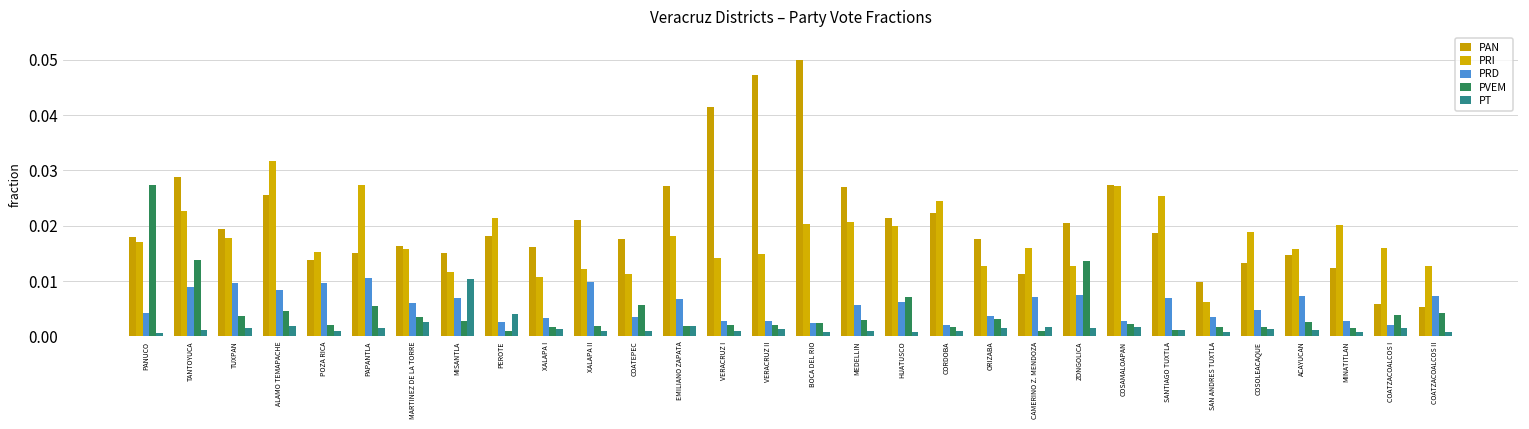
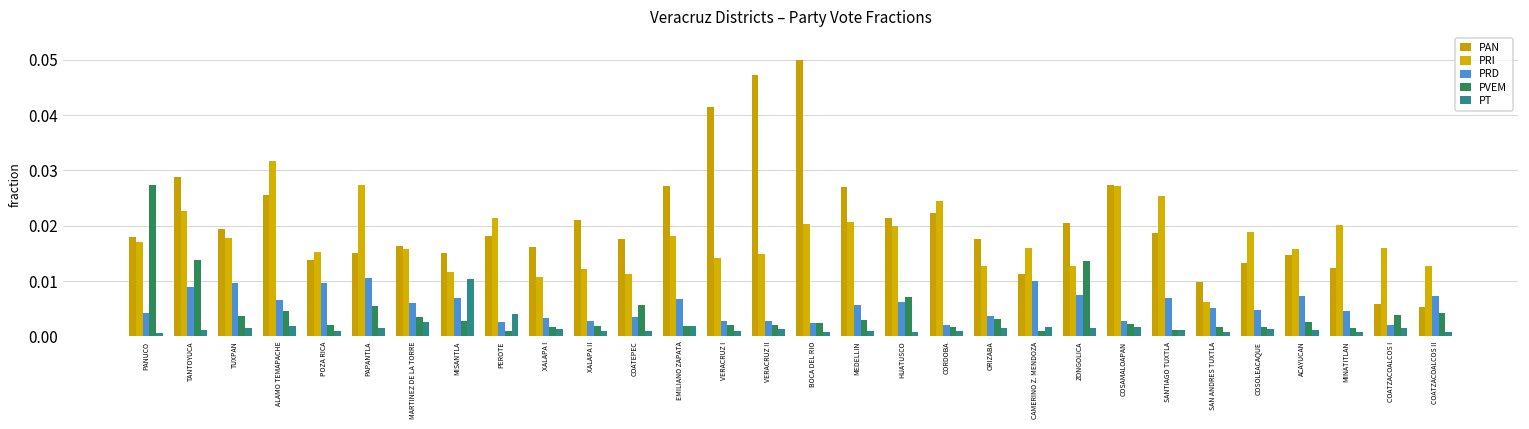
PRD, ALAMO TEMAPACHE: 0.008 -> 0.006
PRD, XALAPA II: 0.010 -> 0.003
PRD, CAMERINO Z. MENDOZA: 0.007 -> 0.010
PRD, SAN ANDRES TUXTLA: 0.004 -> 0.005
PRD, MINATITLAN: 0.003 -> 0.005
